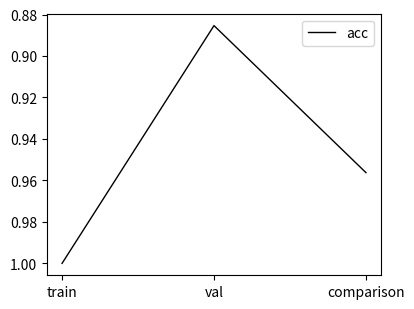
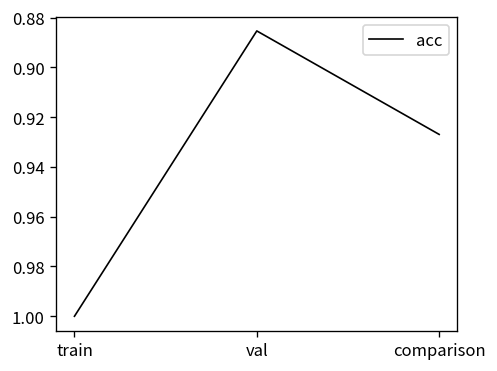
comparison: 0.956 -> 0.927
